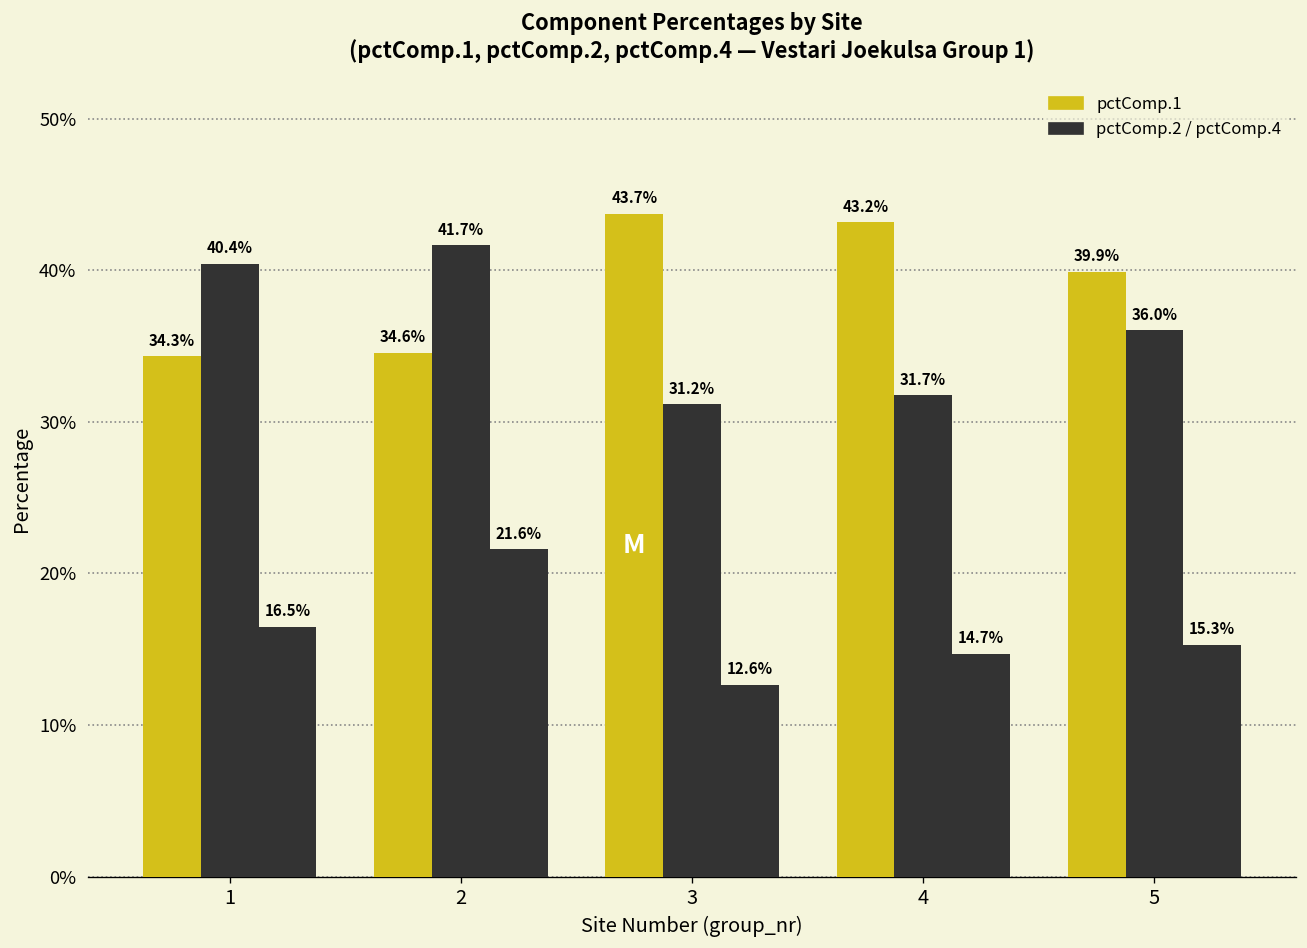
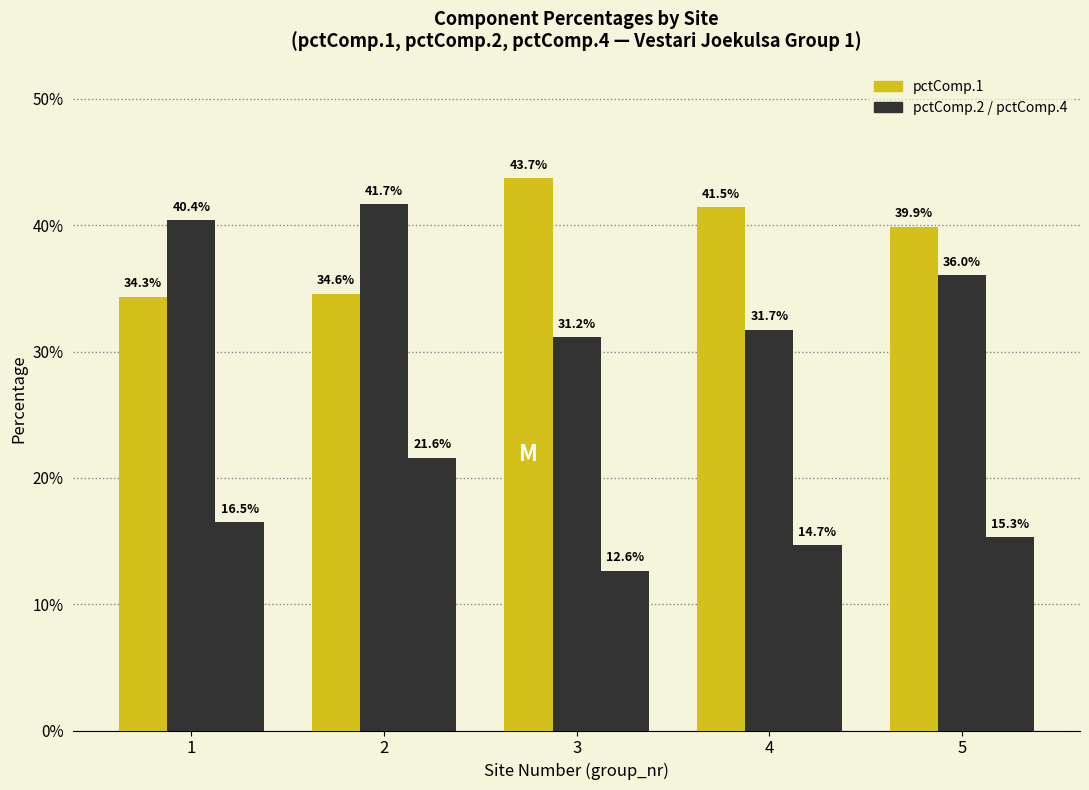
pctComp.1, 4: 43.2% -> 41.5%
